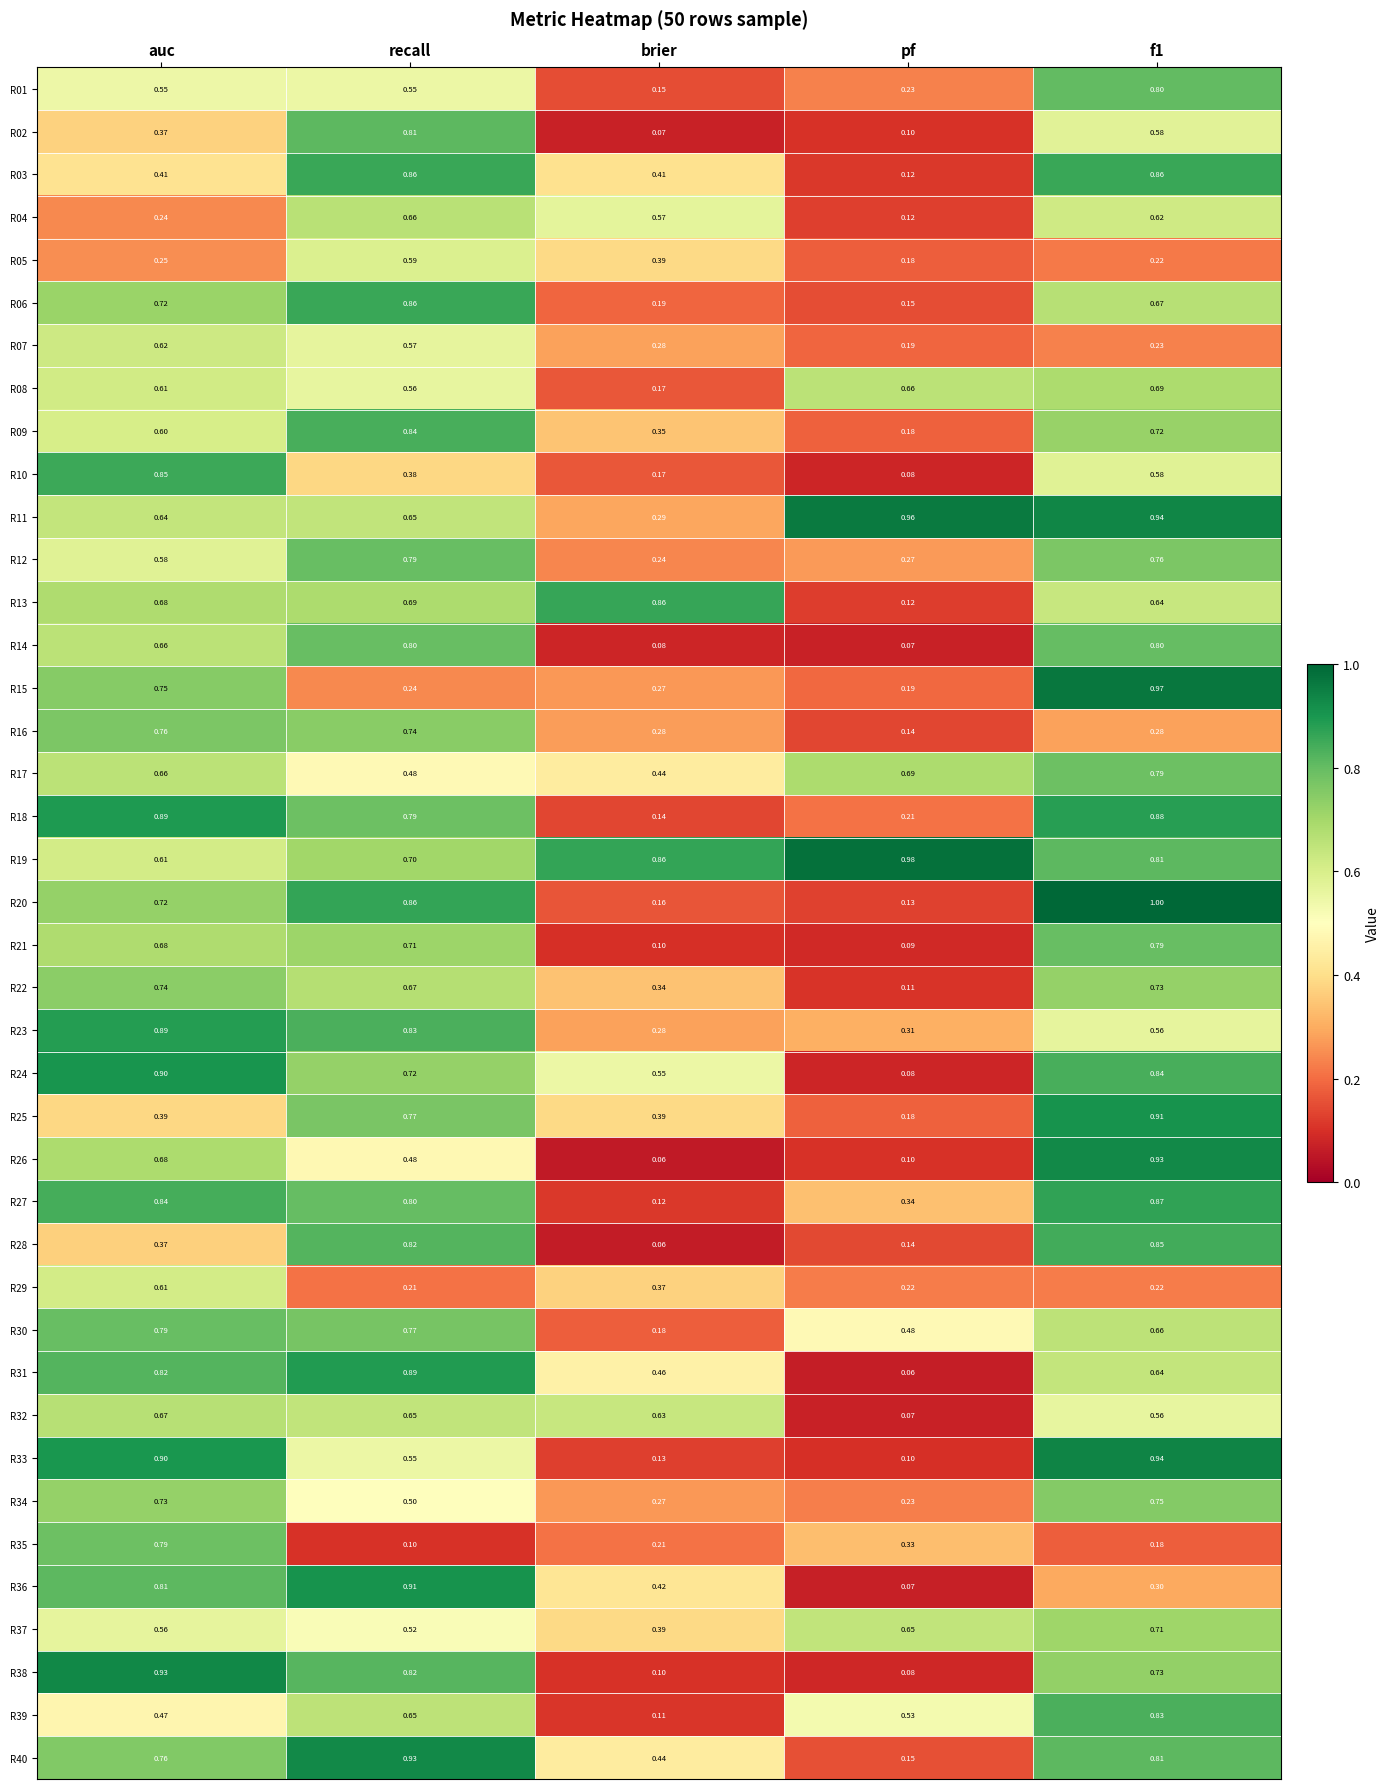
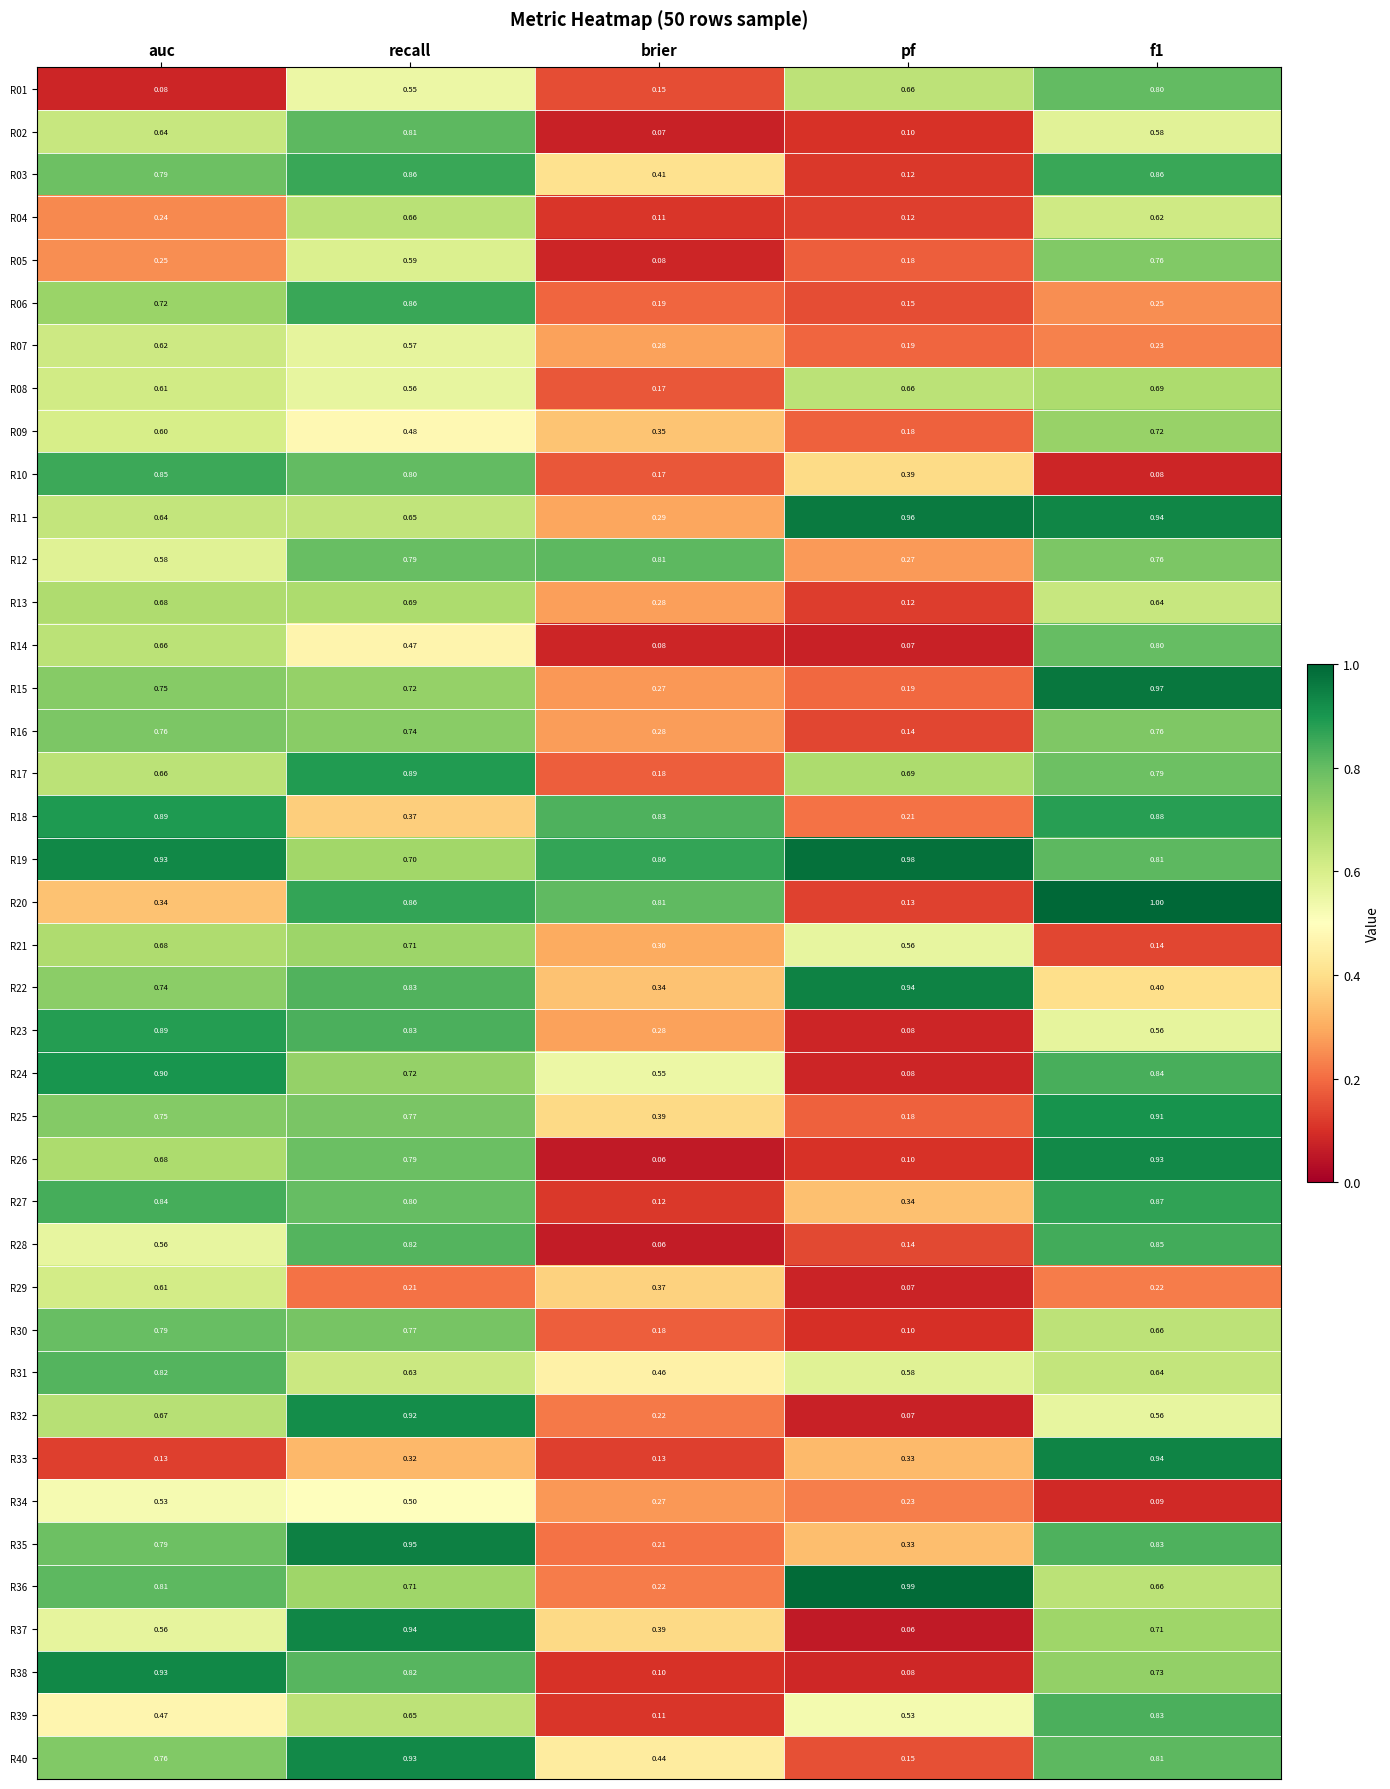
R01, auc: 0.55 -> 0.08
R01, pf: 0.23 -> 0.66
R02, auc: 0.37 -> 0.64
R03, auc: 0.41 -> 0.79
R04, brier: 0.57 -> 0.11
R05, brier: 0.39 -> 0.08
R05, f1: 0.22 -> 0.76
R06, f1: 0.67 -> 0.25
R09, recall: 0.84 -> 0.48
R10, recall: 0.38 -> 0.80
R10, pf: 0.08 -> 0.39
R10, f1: 0.58 -> 0.08
R12, brier: 0.24 -> 0.81
R13, brier: 0.86 -> 0.28
R14, recall: 0.80 -> 0.47
R15, recall: 0.24 -> 0.72
R16, f1: 0.28 -> 0.76
R17, recall: 0.48 -> 0.89
R17, brier: 0.44 -> 0.18
R18, recall: 0.79 -> 0.37
R18, brier: 0.14 -> 0.83
R19, auc: 0.61 -> 0.93
R20, auc: 0.72 -> 0.34
R20, brier: 0.16 -> 0.81
R21, brier: 0.10 -> 0.30
R21, pf: 0.09 -> 0.56
R21, f1: 0.79 -> 0.14
R22, recall: 0.67 -> 0.83
R22, pf: 0.11 -> 0.94
R22, f1: 0.73 -> 0.40
R23, pf: 0.31 -> 0.08
R25, auc: 0.39 -> 0.75
R26, recall: 0.48 -> 0.79
R28, auc: 0.37 -> 0.56
R29, pf: 0.22 -> 0.07
R30, pf: 0.48 -> 0.10
R31, recall: 0.89 -> 0.63
R31, pf: 0.06 -> 0.58
R32, recall: 0.65 -> 0.92
R32, brier: 0.63 -> 0.22
R33, auc: 0.90 -> 0.13
R33, recall: 0.55 -> 0.32
R33, pf: 0.10 -> 0.33
R34, auc: 0.73 -> 0.53
R34, f1: 0.75 -> 0.09
R35, recall: 0.10 -> 0.95
R35, f1: 0.18 -> 0.83
R36, recall: 0.91 -> 0.71
R36, brier: 0.42 -> 0.22
R36, pf: 0.07 -> 0.99
R36, f1: 0.30 -> 0.66
R37, recall: 0.52 -> 0.94
R37, pf: 0.65 -> 0.06
